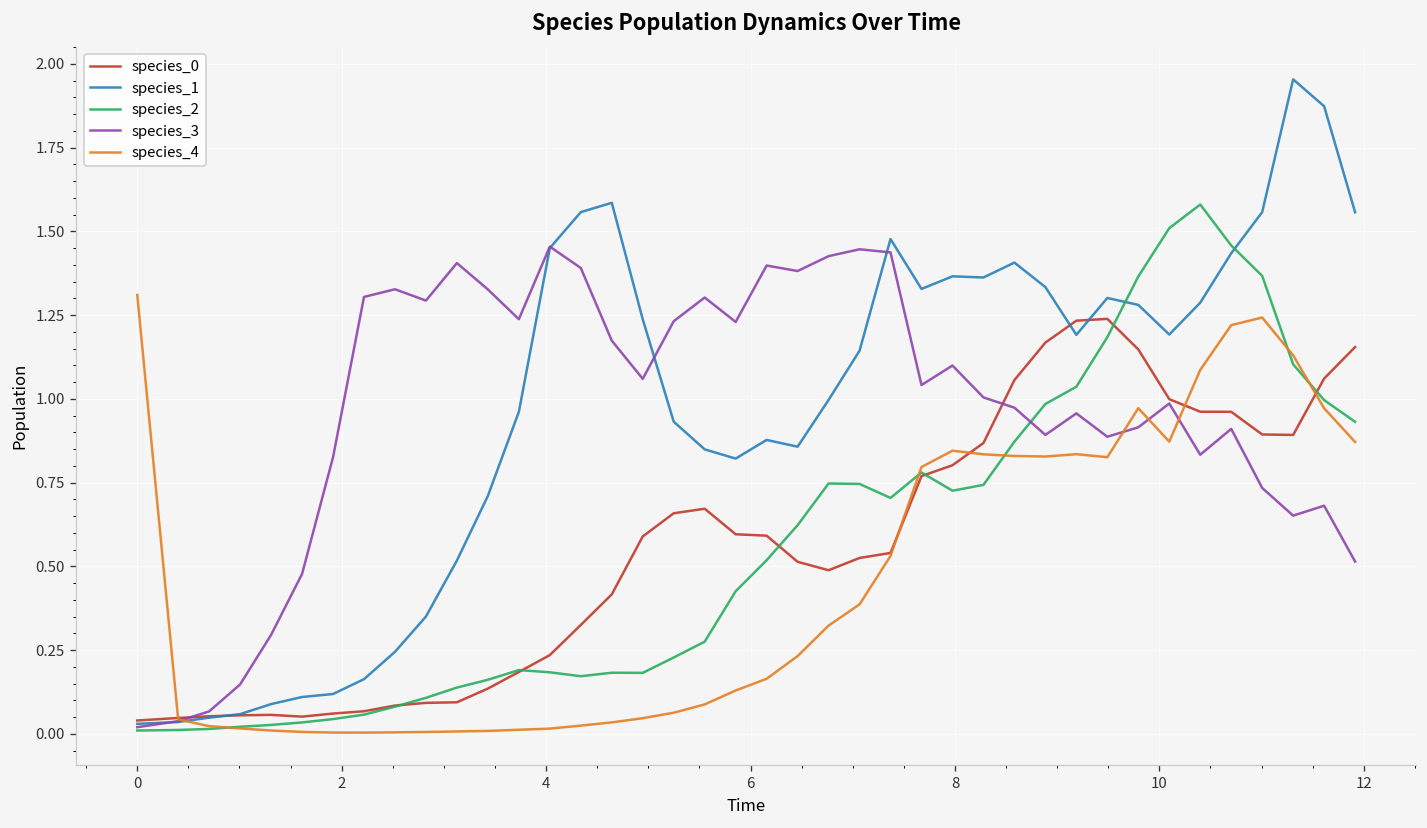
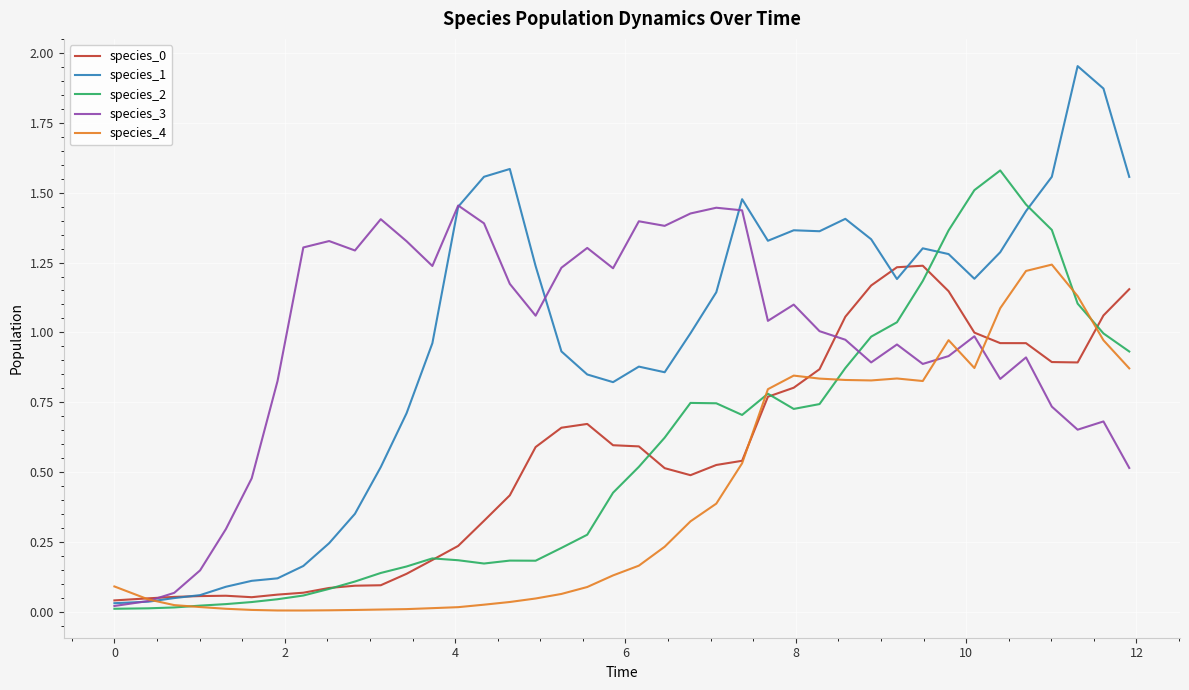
species_4, 0: 1.31 -> 0.09
